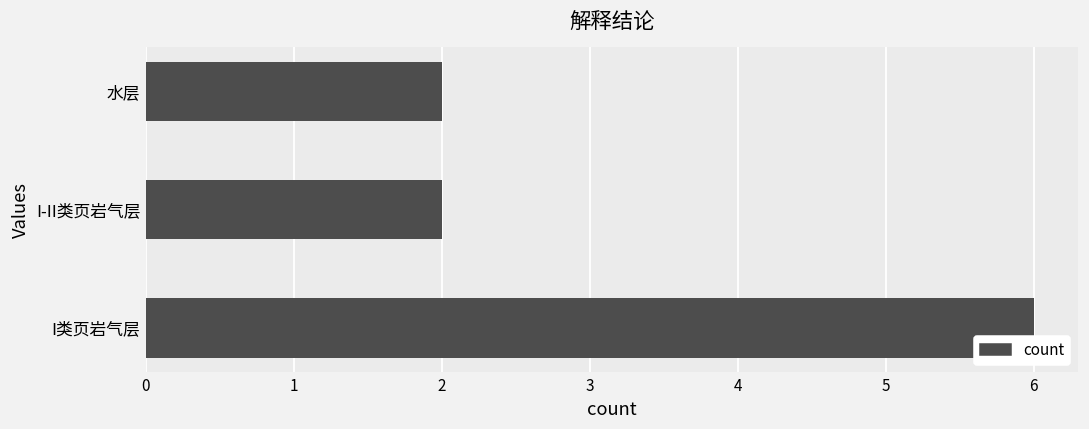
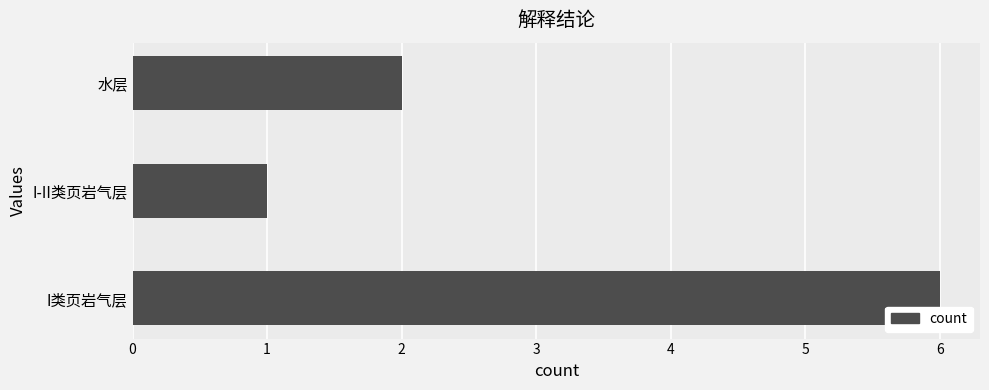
I-II类页岩气层: 2 -> 1
